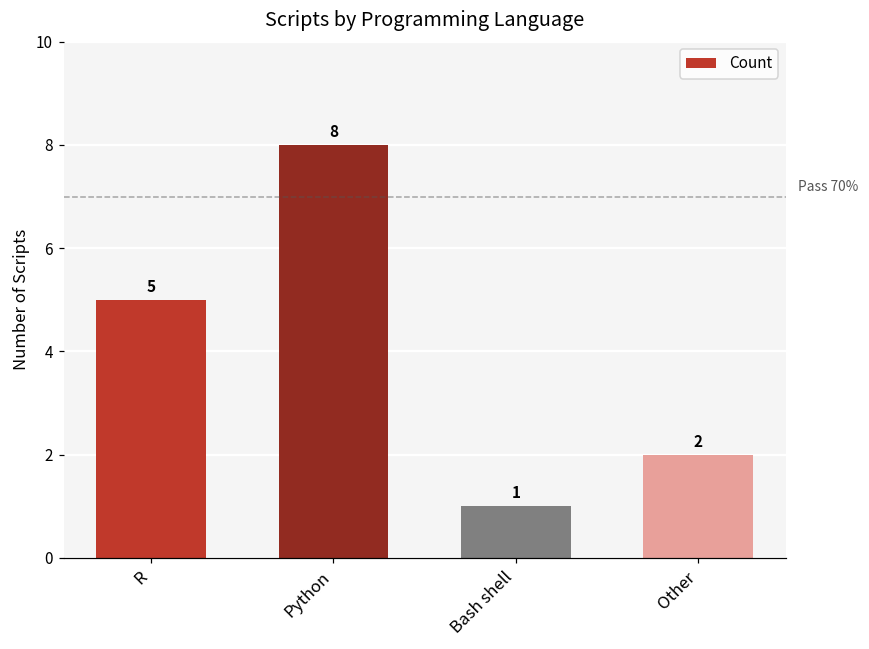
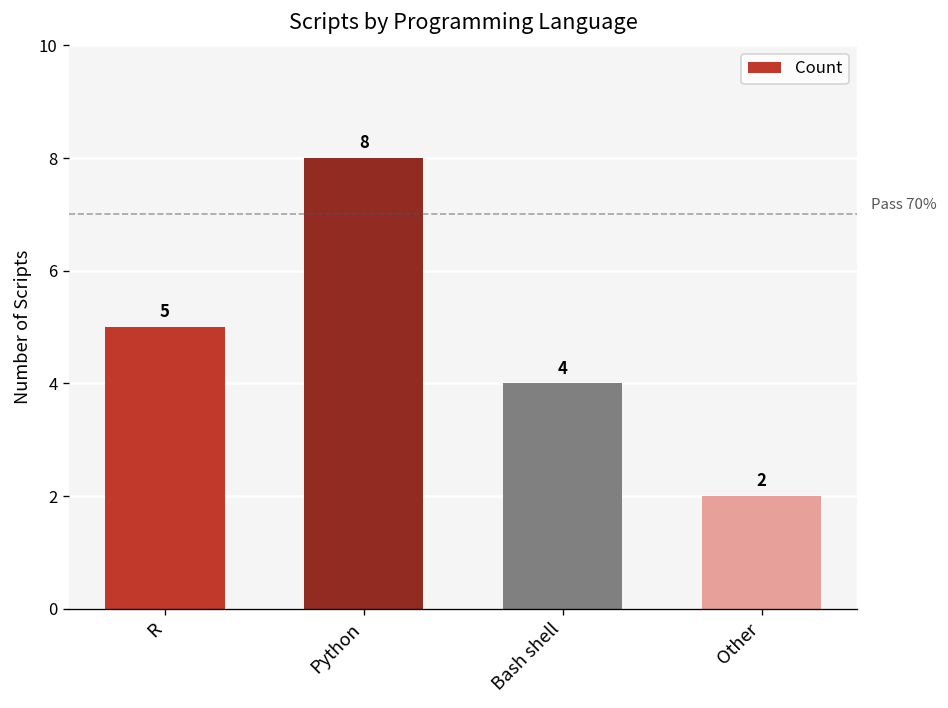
Bash shell: 1 -> 4
